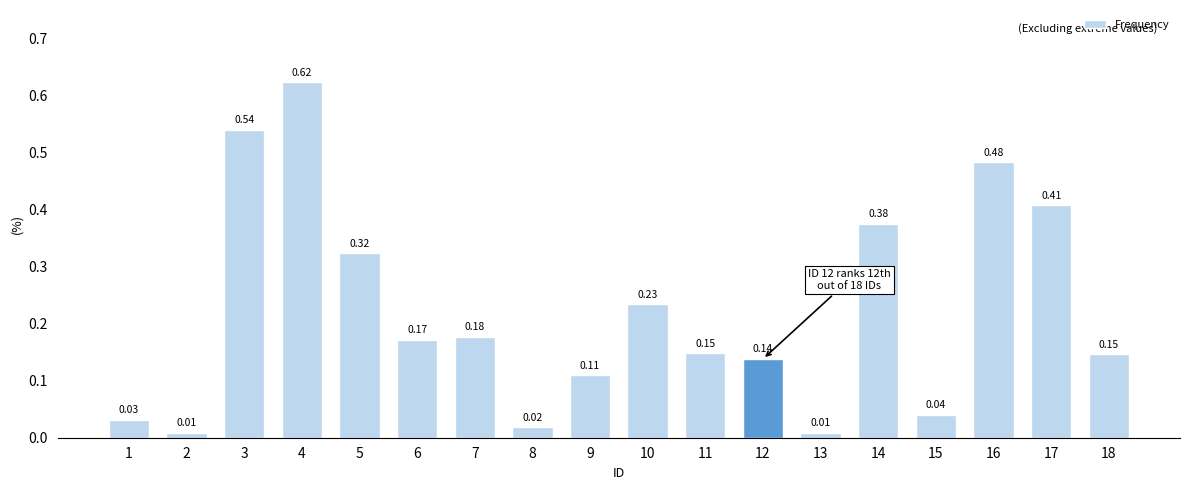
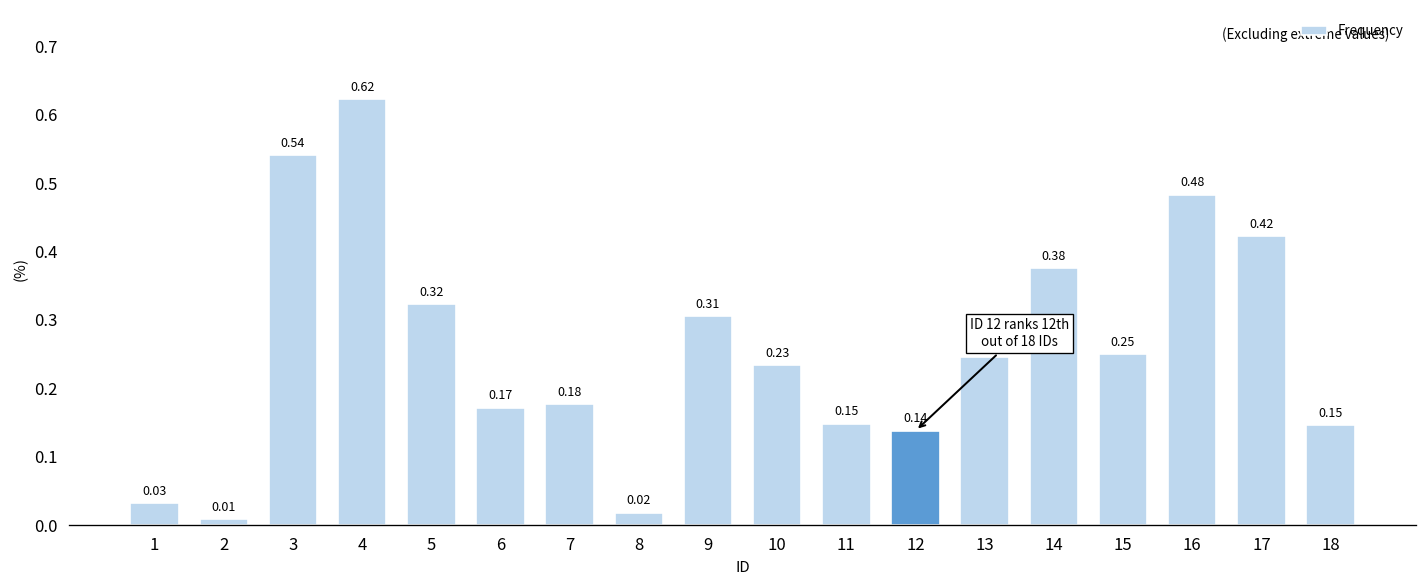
9: 0.11 -> 0.31
13: 0.01 -> 0.25
15: 0.04 -> 0.25
17: 0.41 -> 0.42
